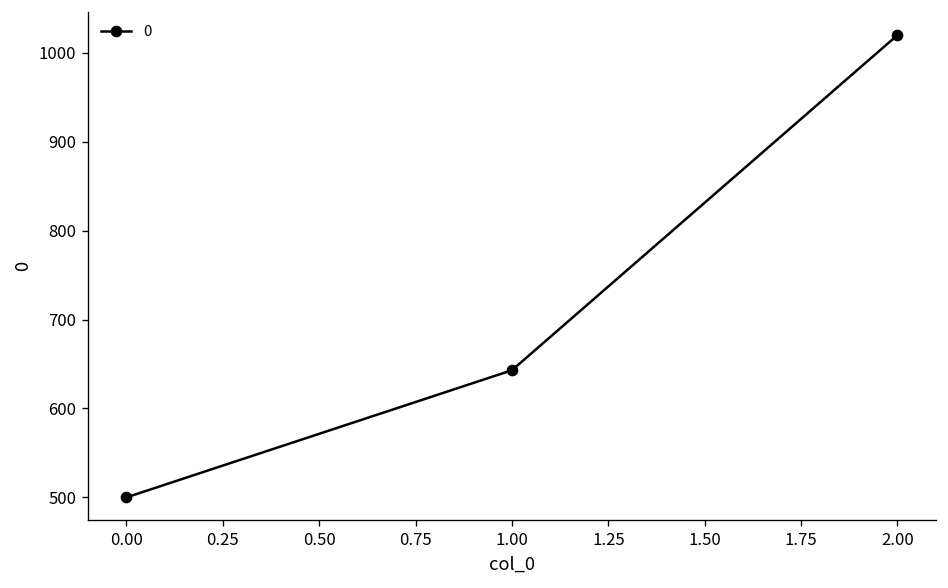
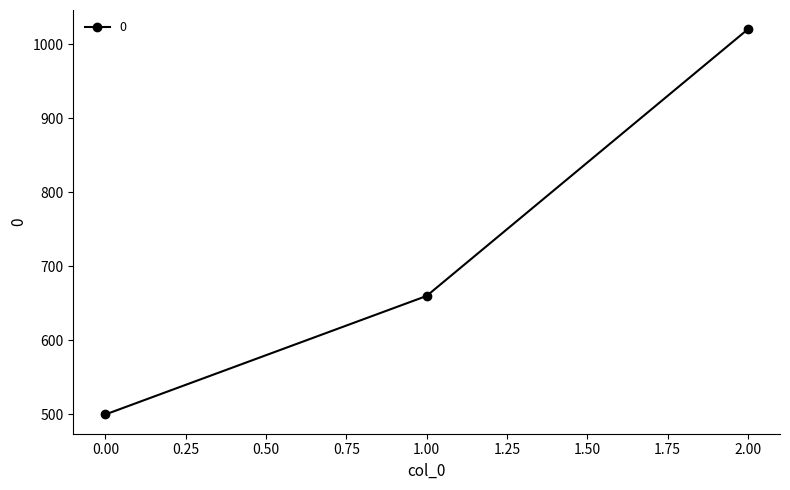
1.00: 640 -> 660
